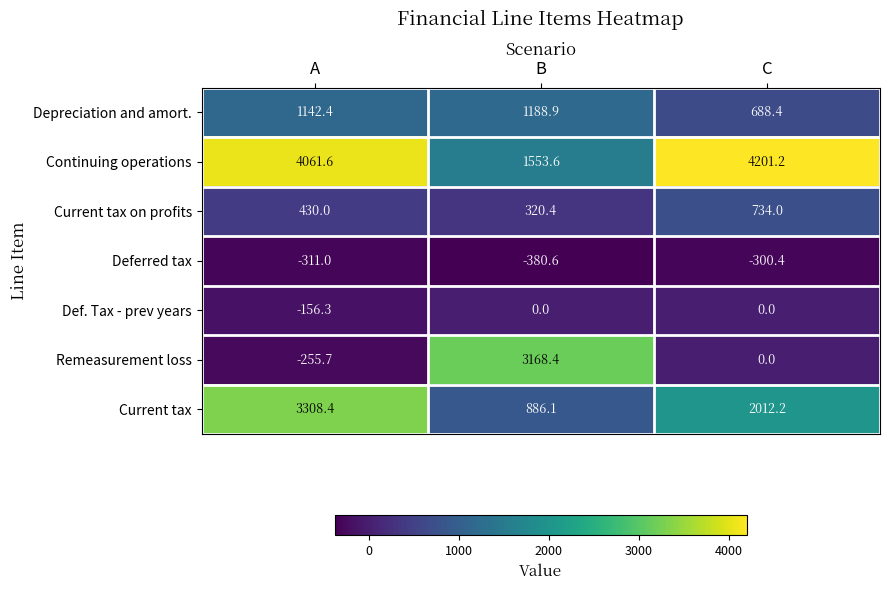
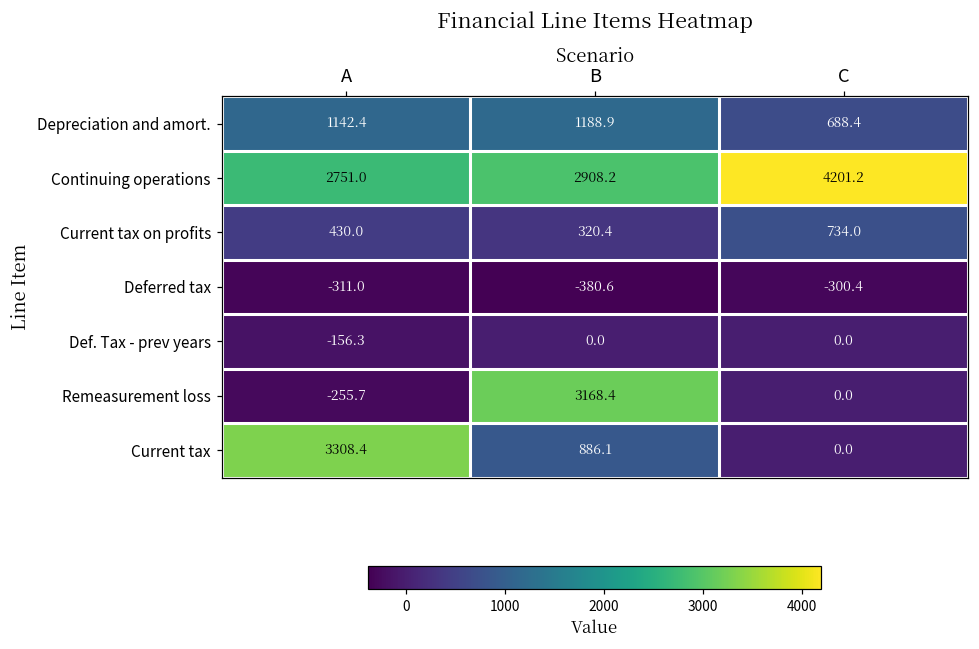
Continuing operations, A: 4061.6 -> 2751.0
Continuing operations, B: 1553.6 -> 2908.2
Current tax, C: 2012.2 -> 0.0
